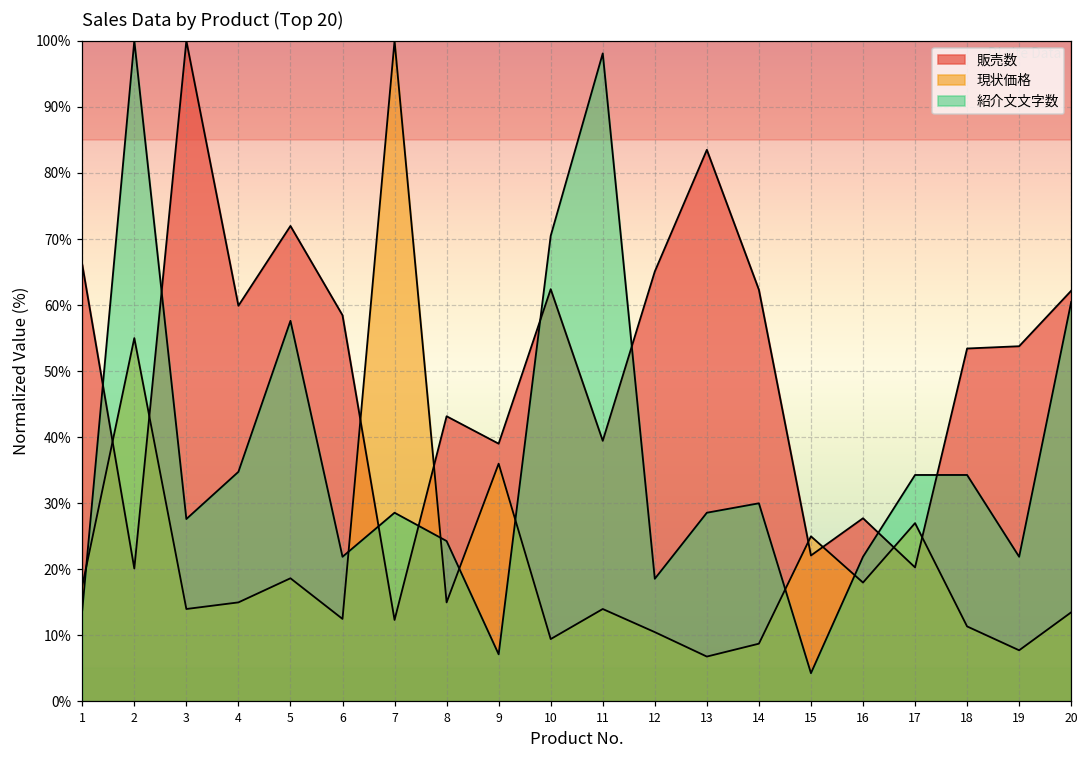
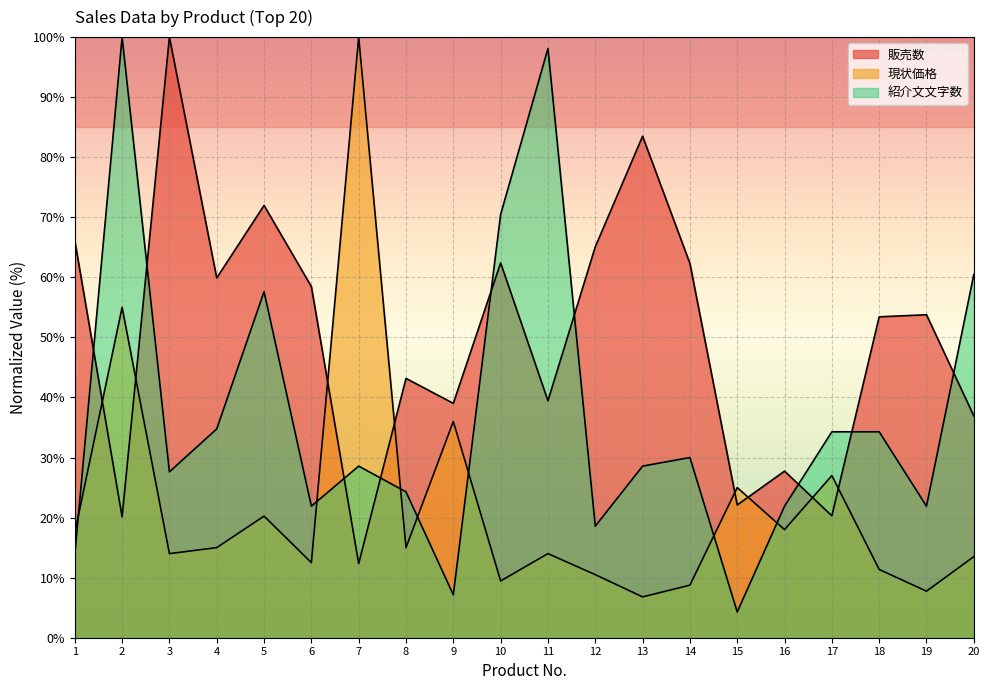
現状価格, 5: 19% -> 20%
販売数, 20: 62% -> 37%
